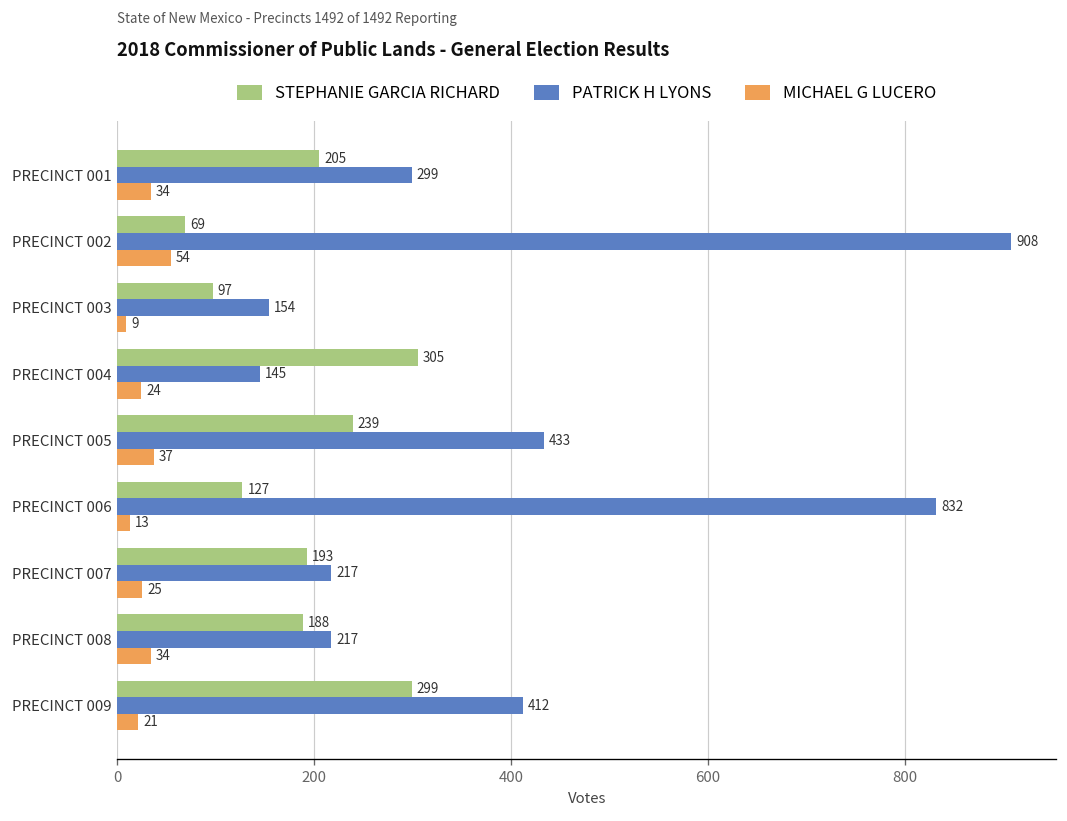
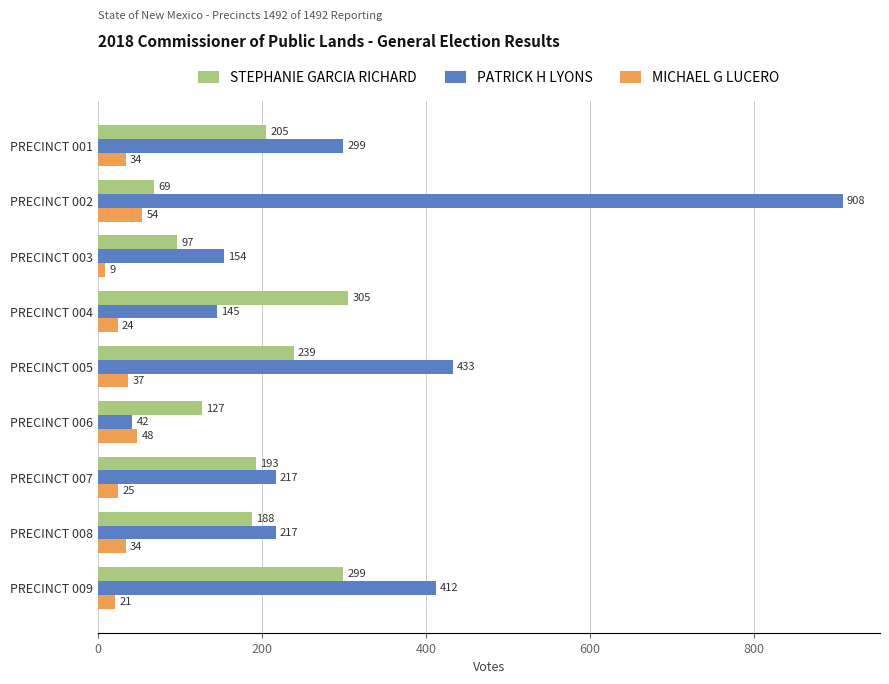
PATRICK H LYONS, PRECINCT 006: 832 -> 42
MICHAEL G LUCERO, PRECINCT 006: 13 -> 48
